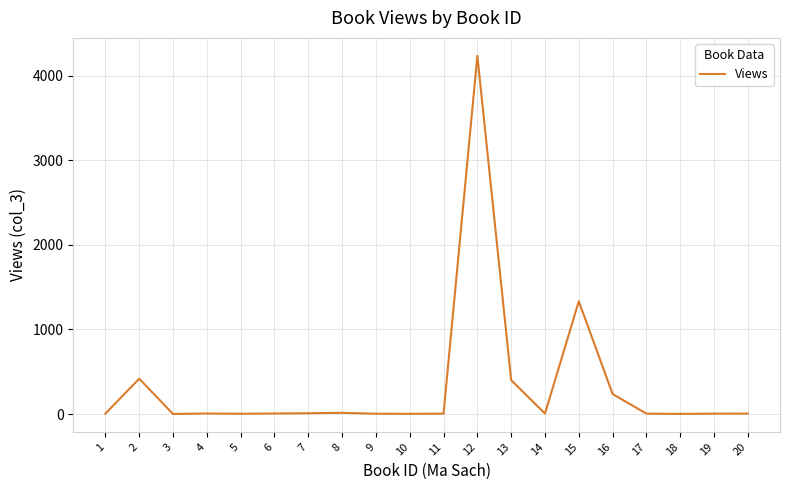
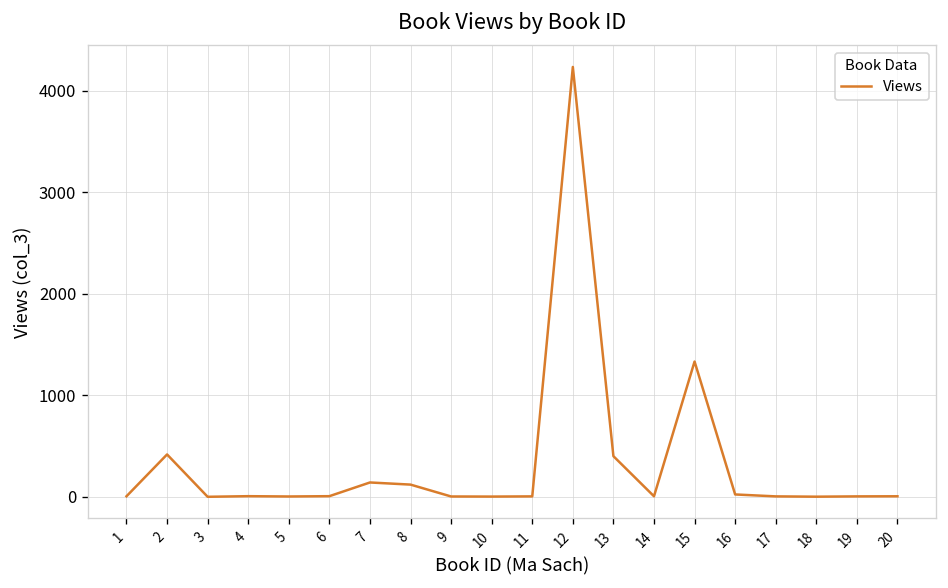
7: 0 -> 100
8: 0 -> 100
16: 200 -> 0
